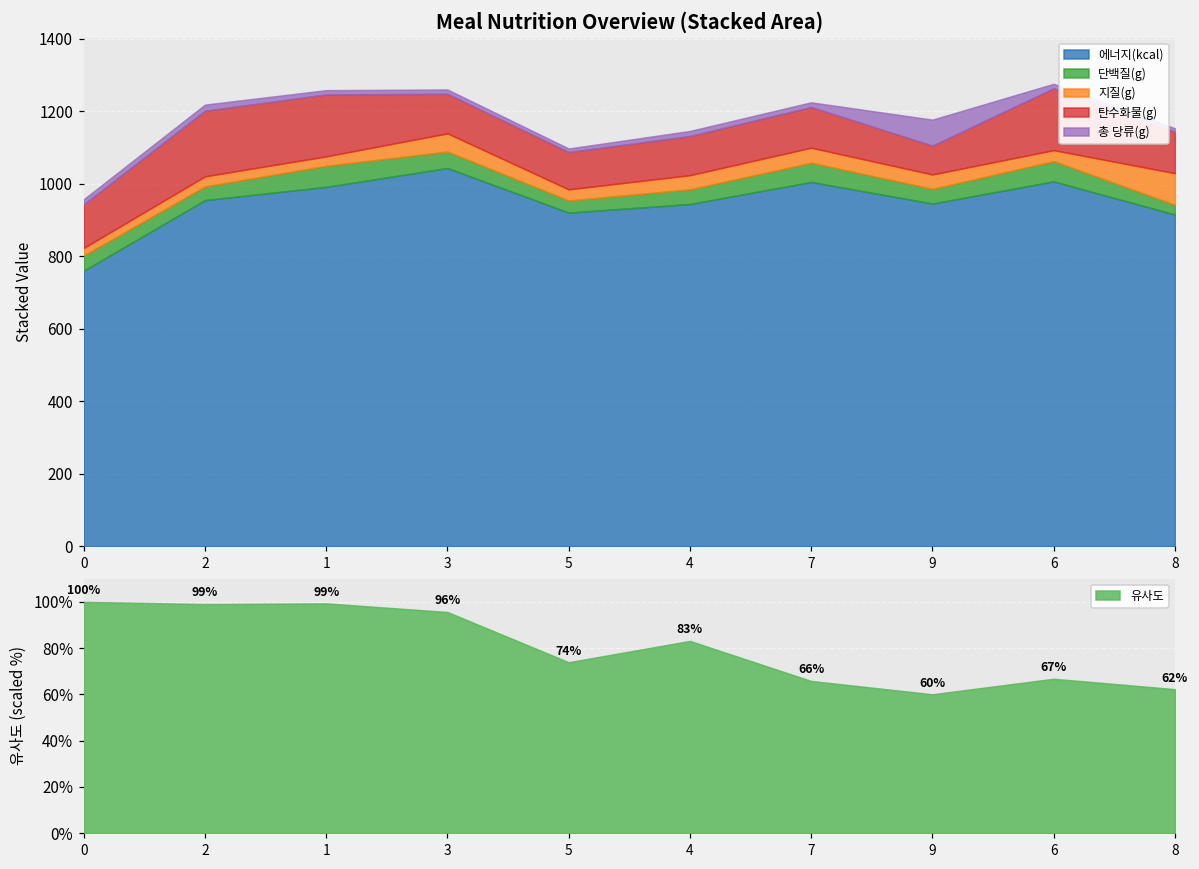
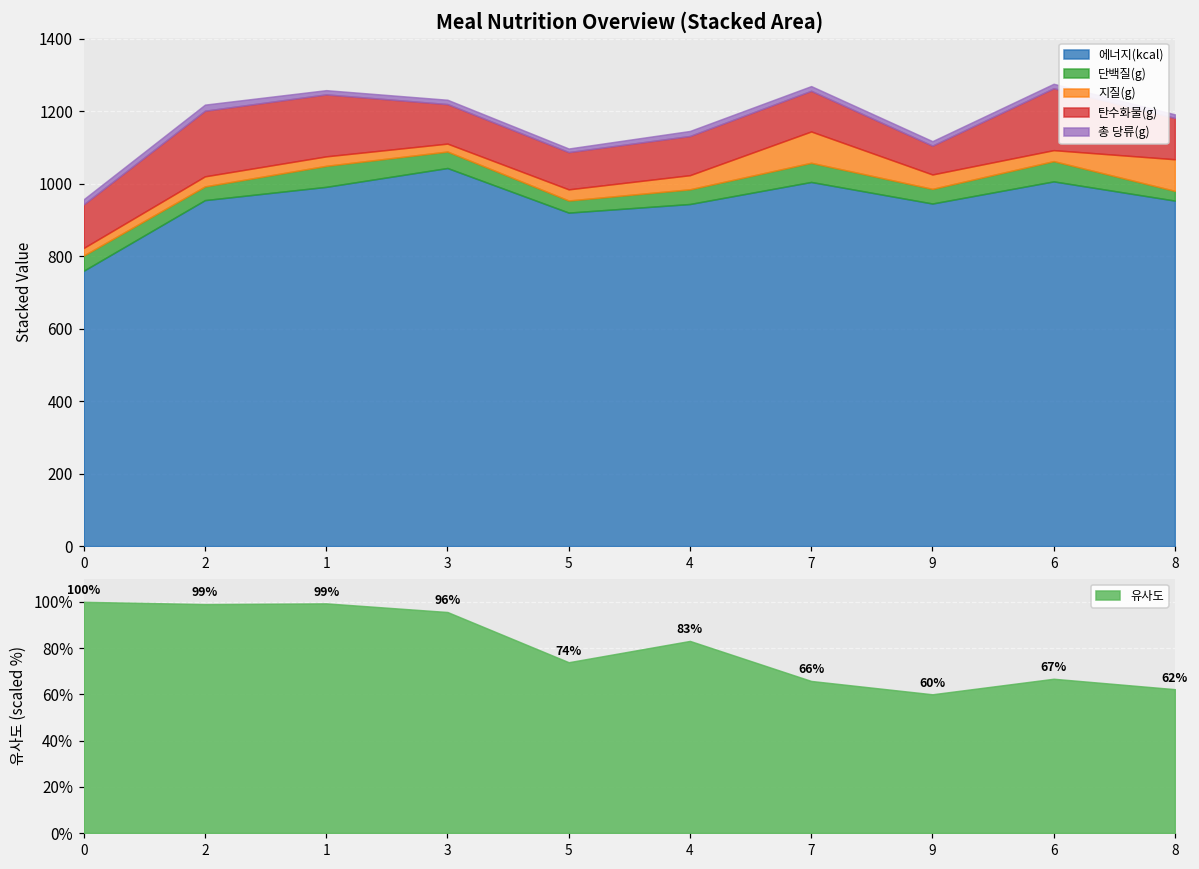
Meal Nutrition Overview (Stacked Area), 지질(g), 3: 50 -> 20
Meal Nutrition Overview (Stacked Area), 지질(g), 7: 40 -> 90
Meal Nutrition Overview (Stacked Area), 총 당류(g), 9: 70 -> 10
Meal Nutrition Overview (Stacked Area), 에너지(kcal), 8: 920 -> 950
